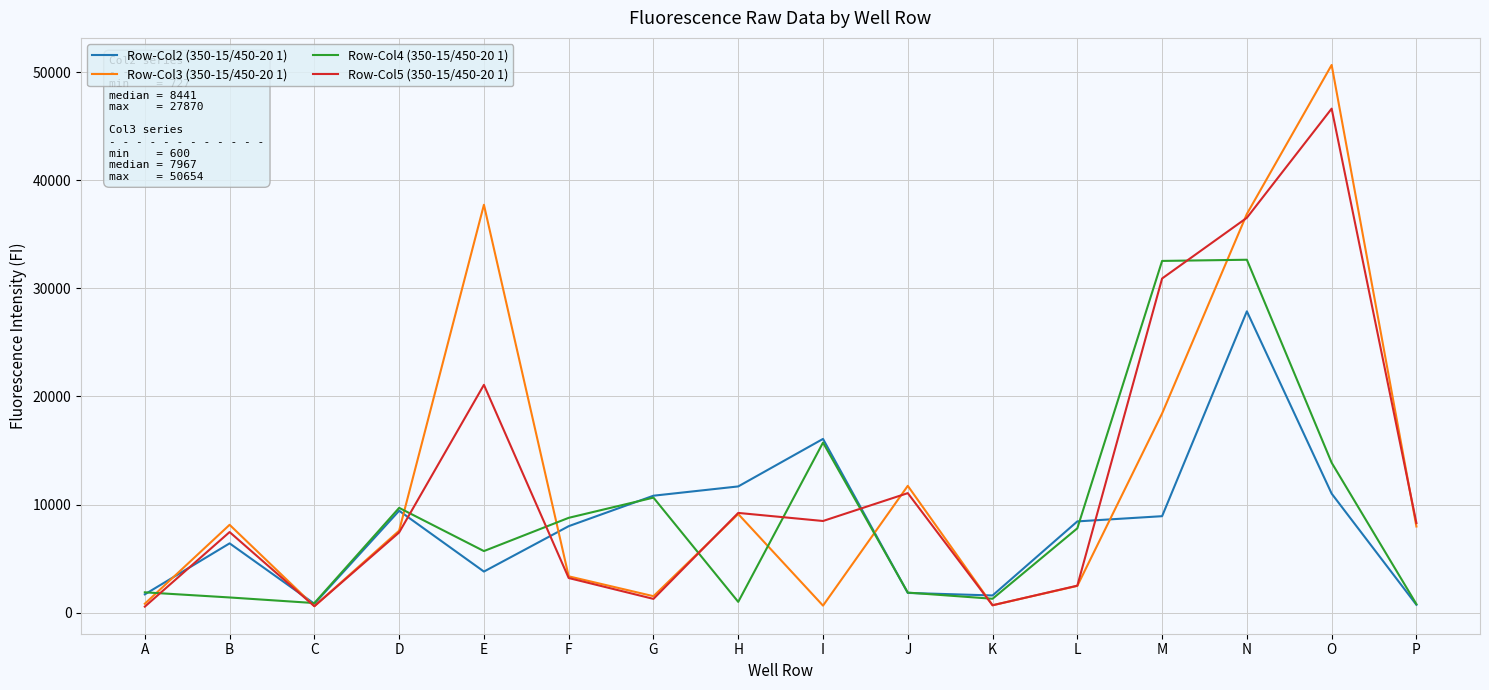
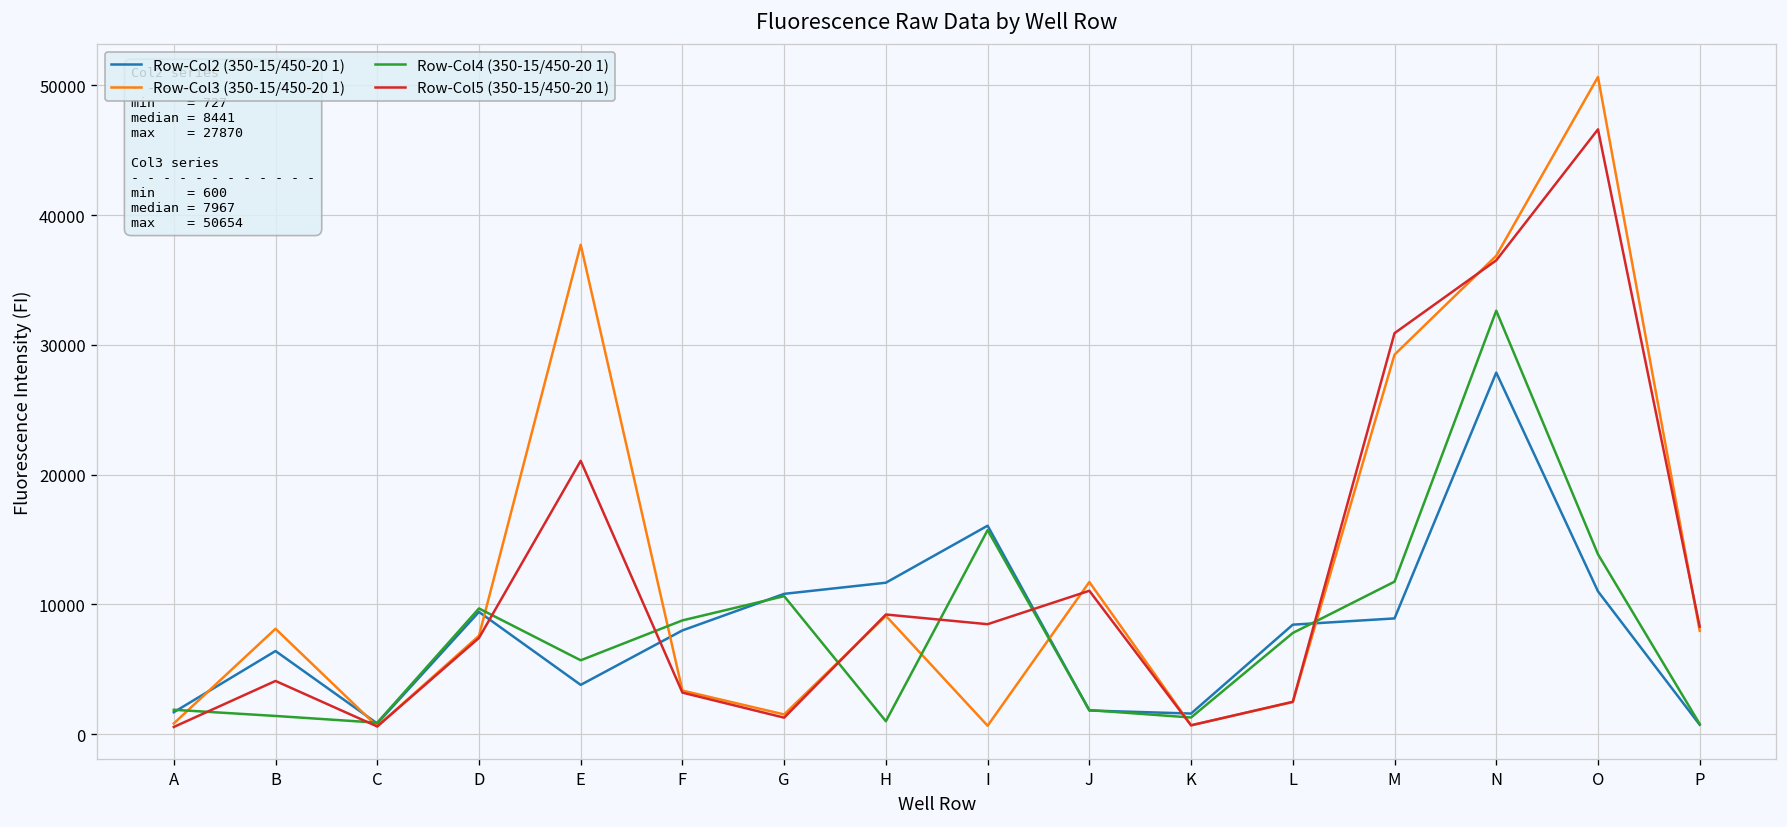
Row-Col5 (350-15/450-20 1), B: 7500 -> 4100
Row-Col3 (350-15/450-20 1), M: 18400 -> 29300
Row-Col4 (350-15/450-20 1), M: 32500 -> 11800
